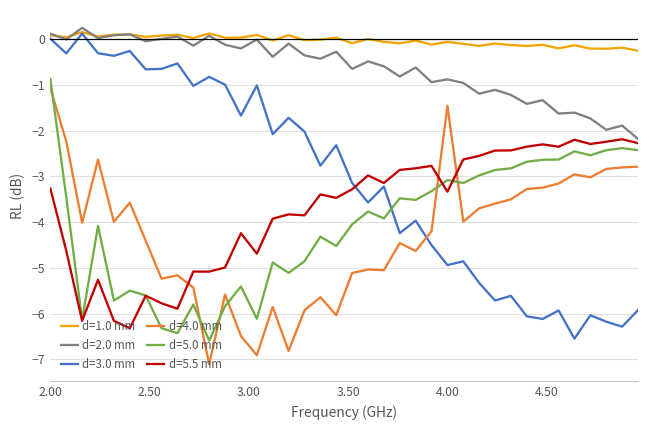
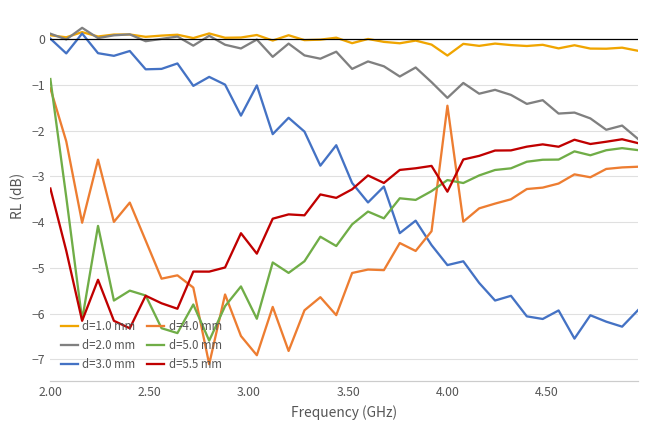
d=1.0 mm, 4.00: -0.1 -> -0.4
d=2.0 mm, 4.00: -0.9 -> -1.3
